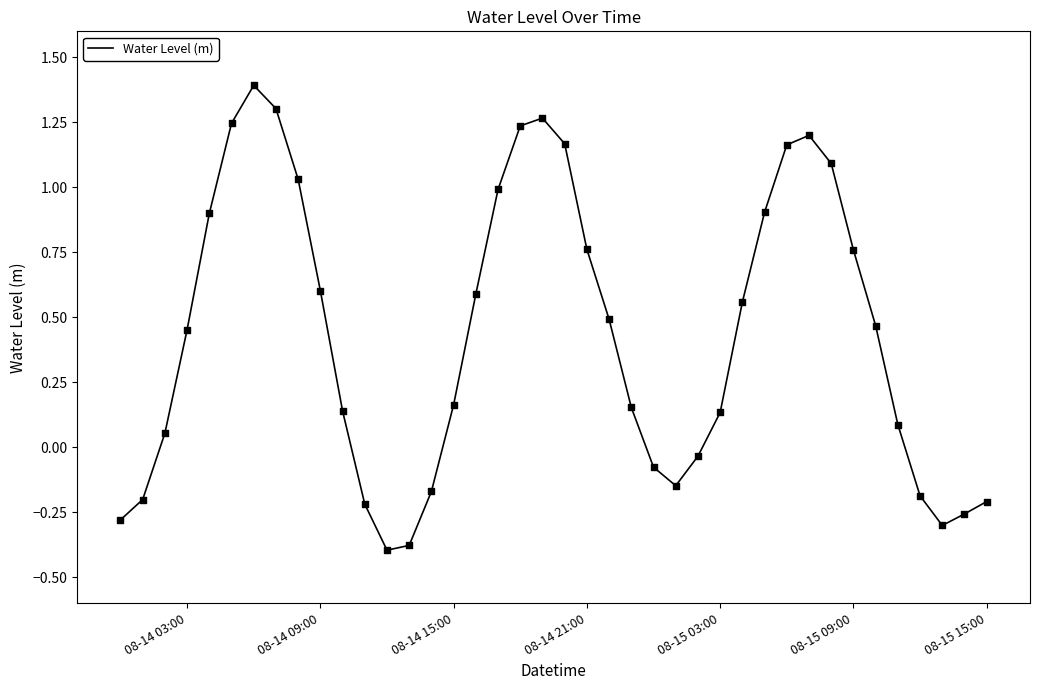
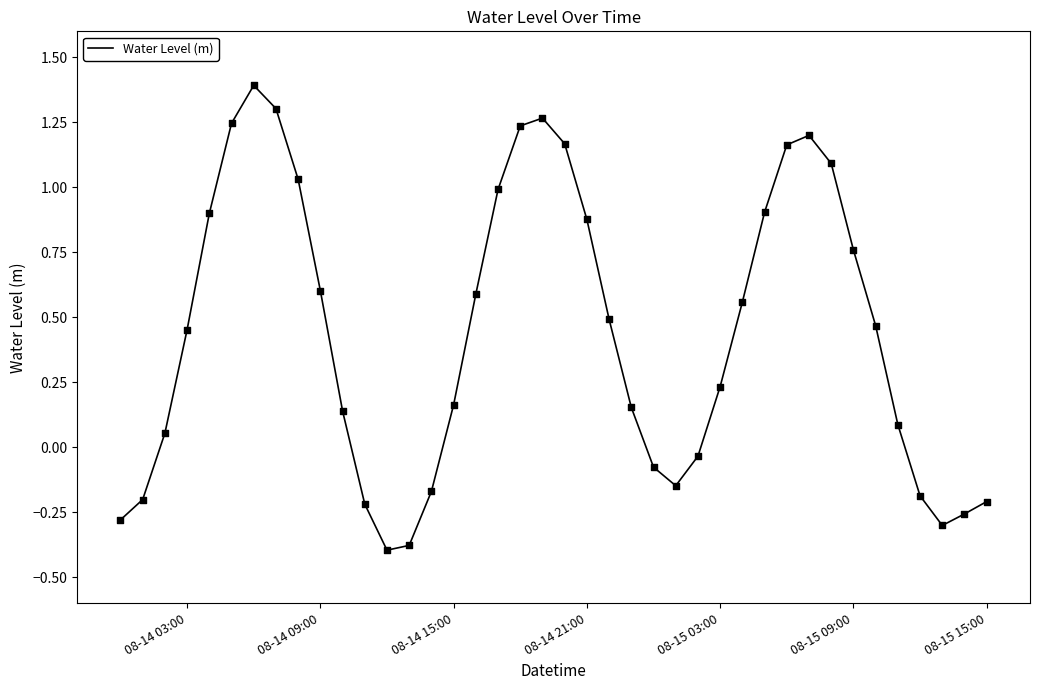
08-14 21:00: 0.76 -> 0.88
08-15 03:00: 0.13 -> 0.23
